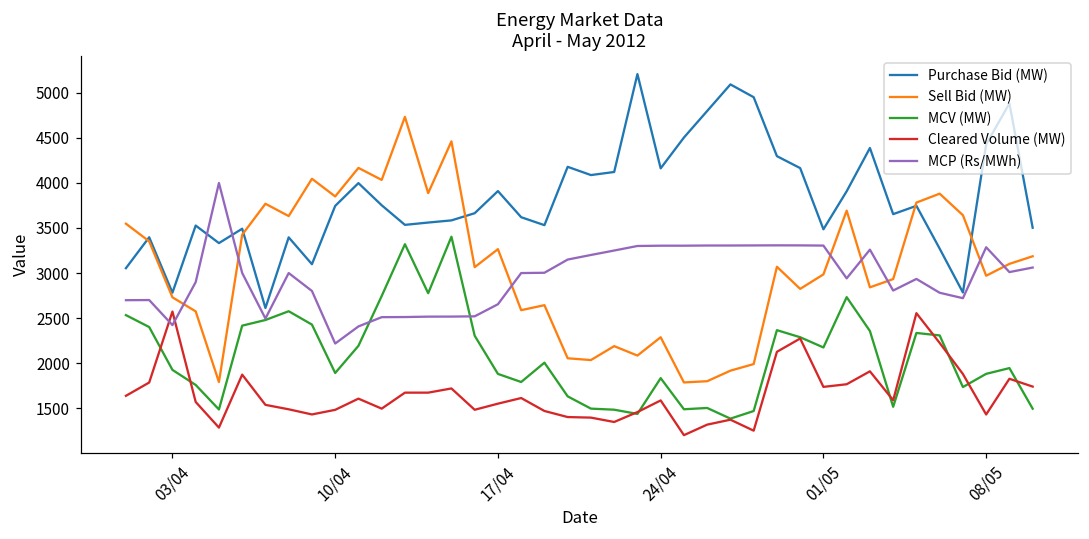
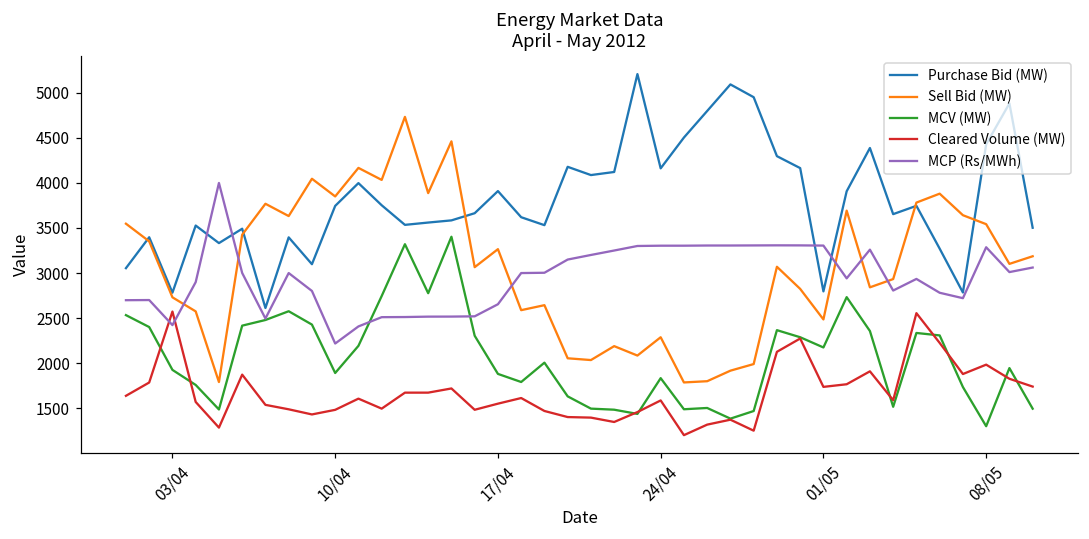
Purchase Bid (MW), 01/05: 3500 -> 2800
Sell Bid (MW), 01/05: 3000 -> 2500
Sell Bid (MW), 08/05: 3000 -> 3500
MCV (MW), 08/05: 1900 -> 1300
Cleared Volume (MW), 08/05: 1400 -> 2000
